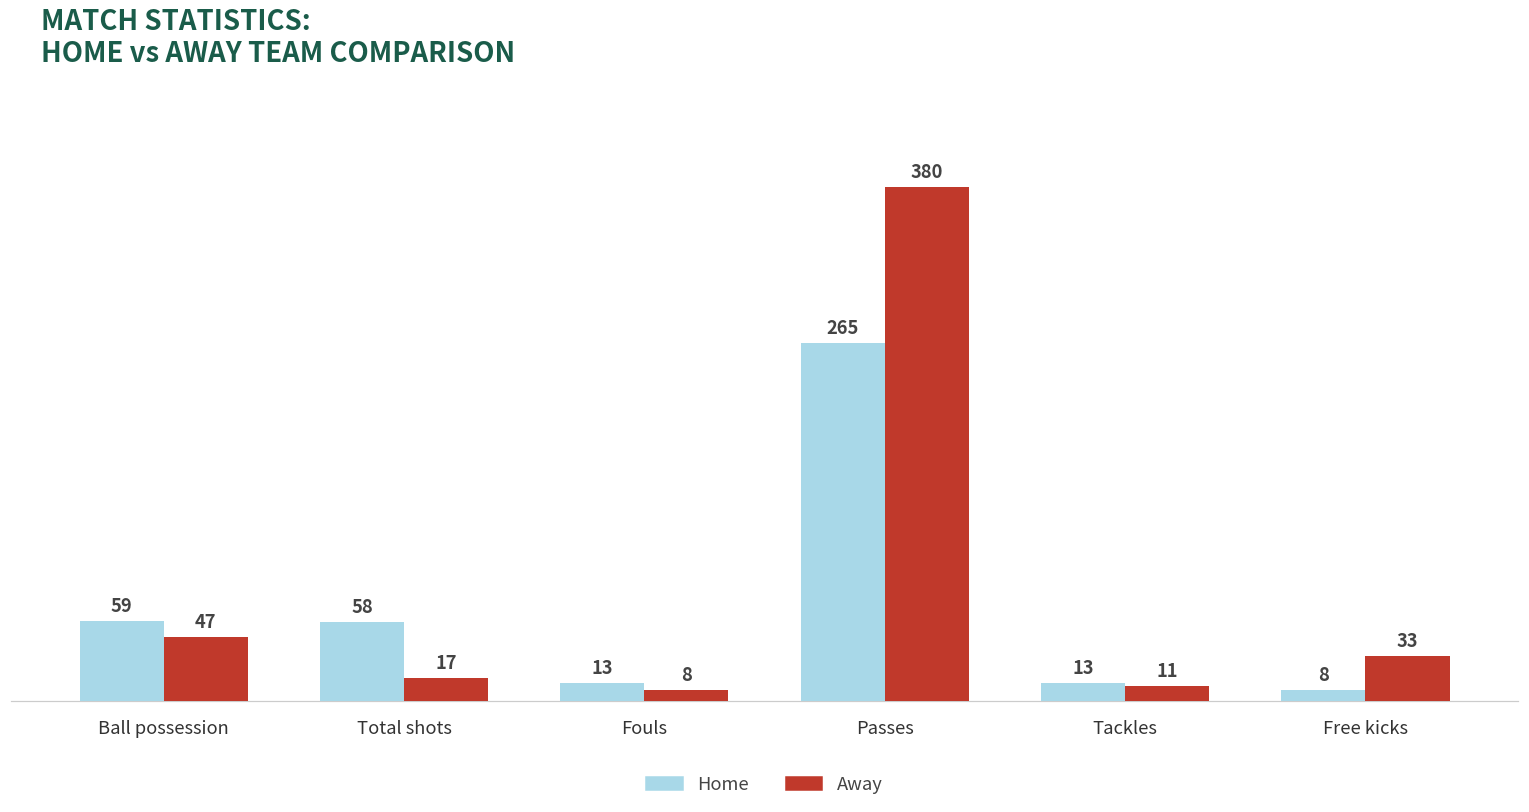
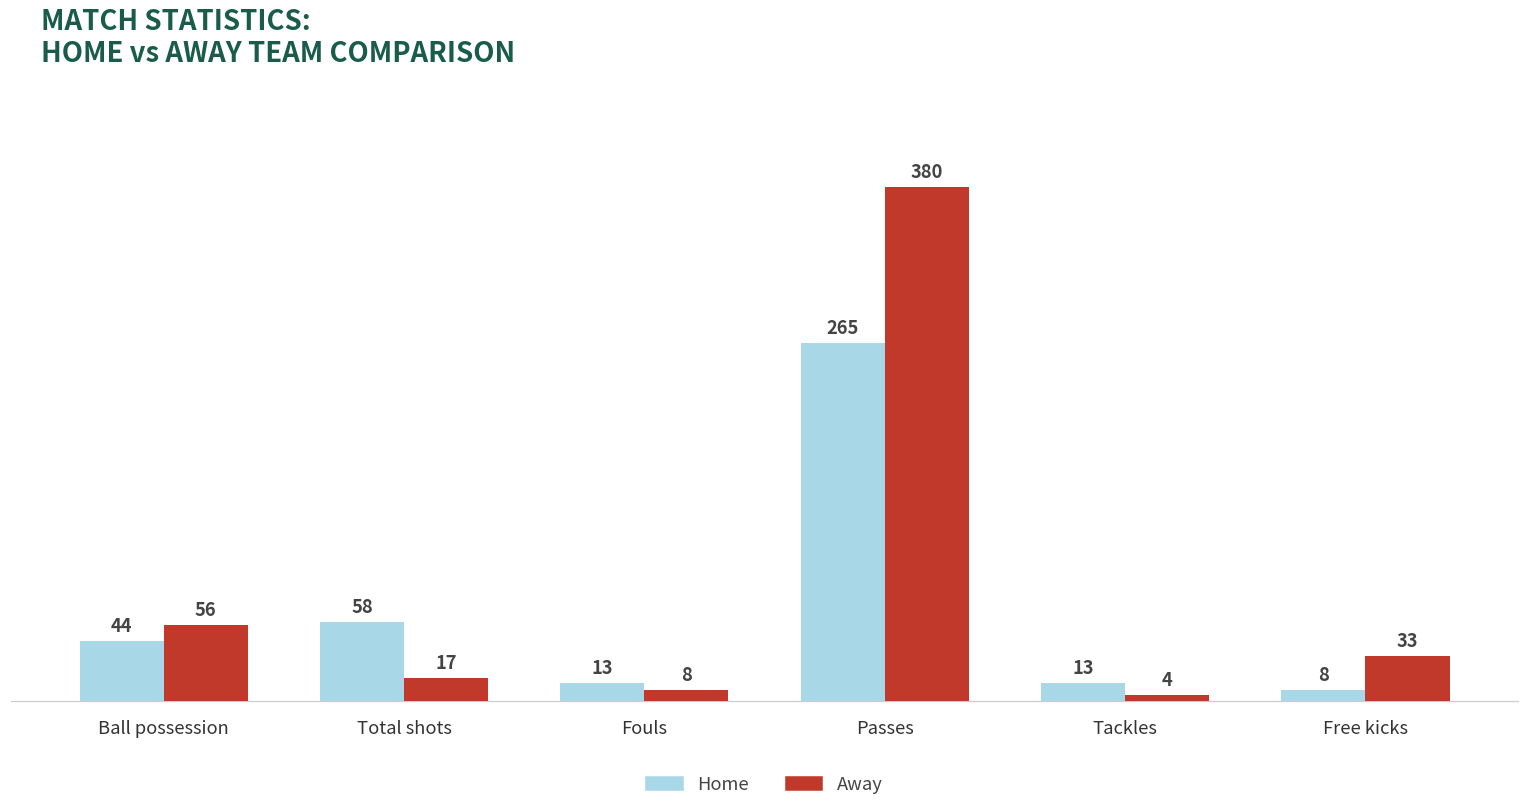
Home, Ball possession: 59 -> 44
Away, Ball possession: 47 -> 56
Away, Tackles: 11 -> 4
